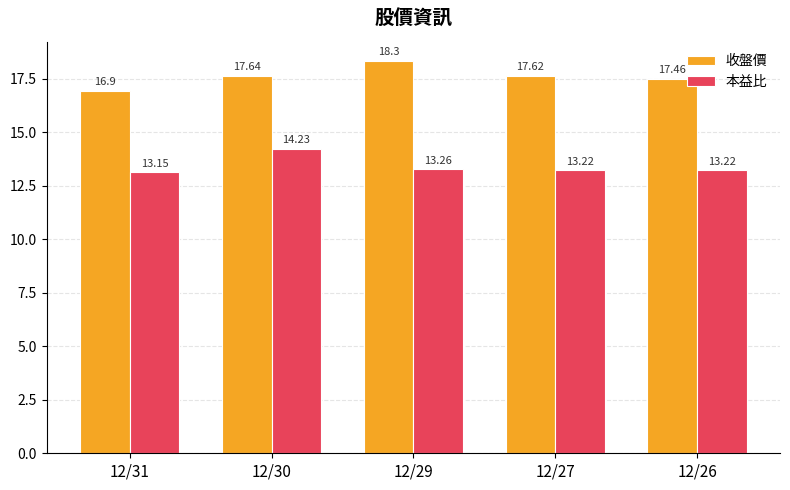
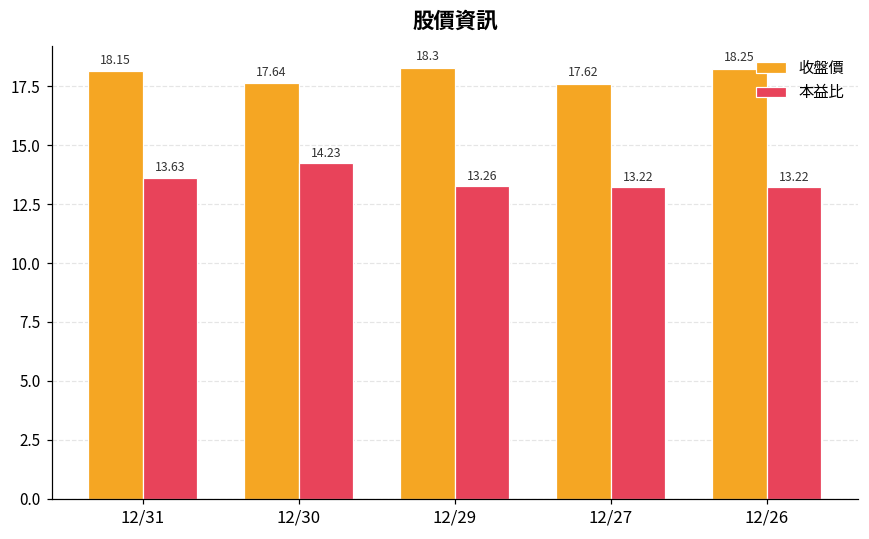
收盤價, 12/31: 16.9 -> 18.15
本益比, 12/31: 13.15 -> 13.63
收盤價, 12/26: 17.46 -> 18.25
